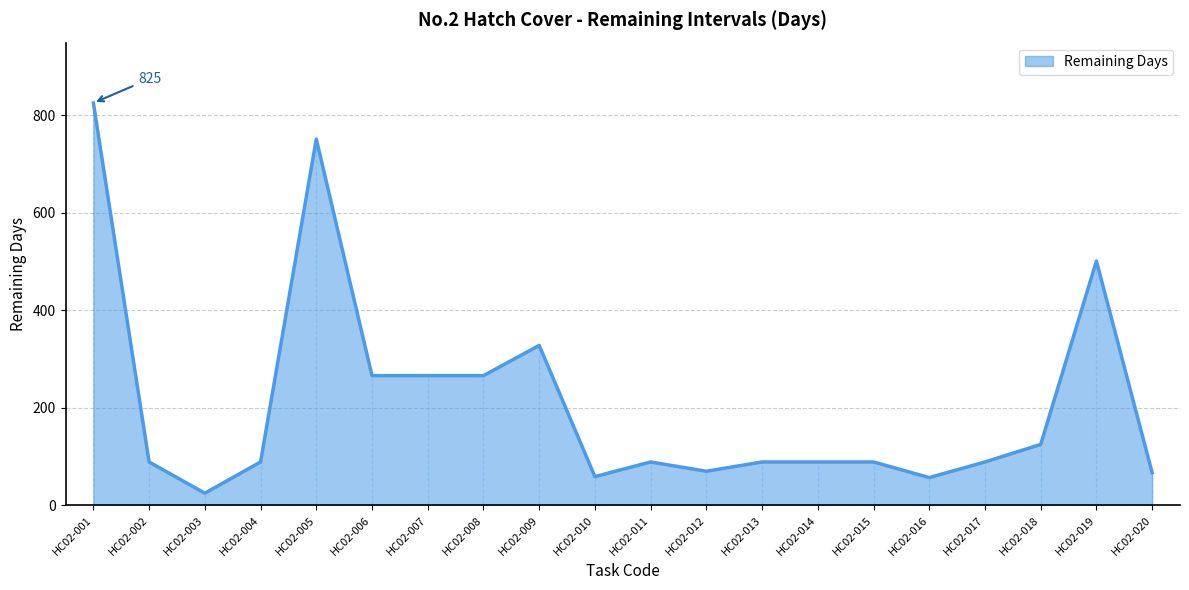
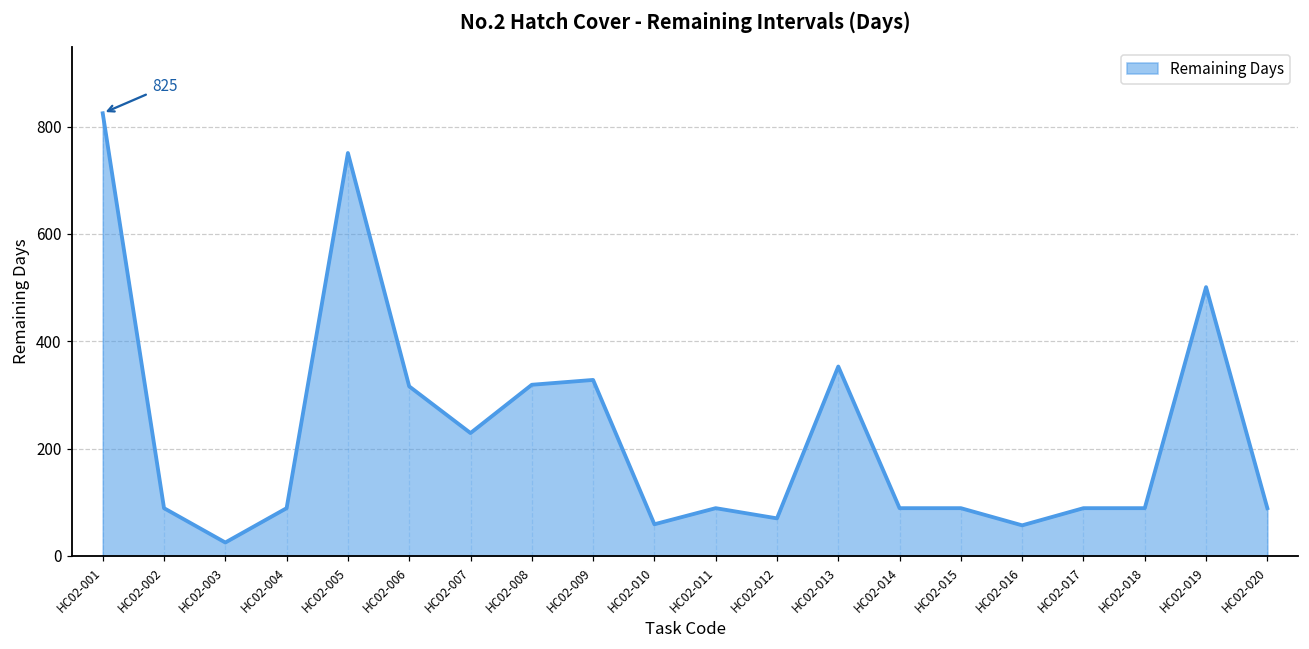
HC02-006: 270 -> 320
HC02-007: 270 -> 230
HC02-008: 270 -> 320
HC02-013: 90 -> 350
HC02-018: 130 -> 90
HC02-020: 70 -> 90
